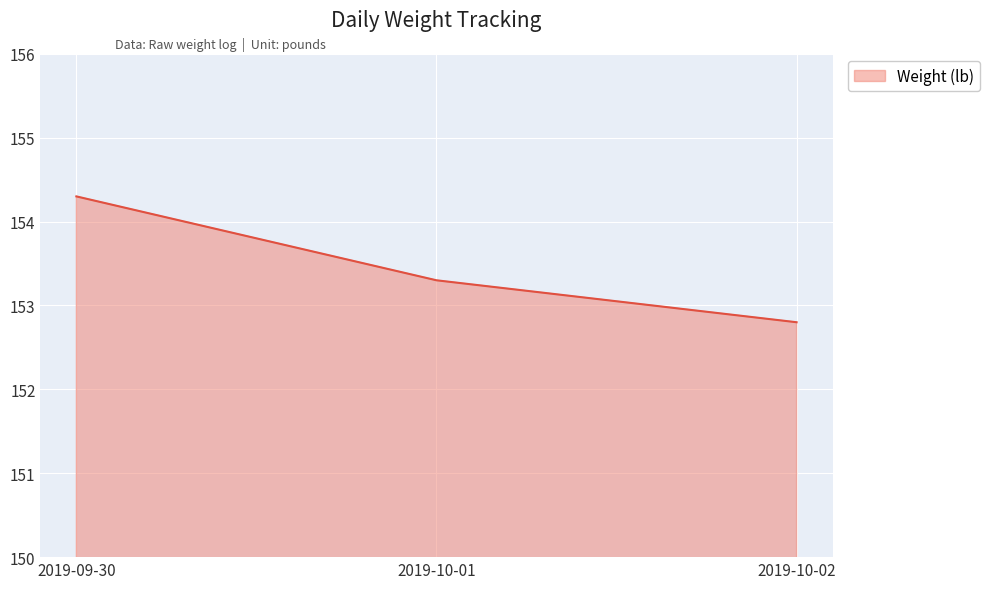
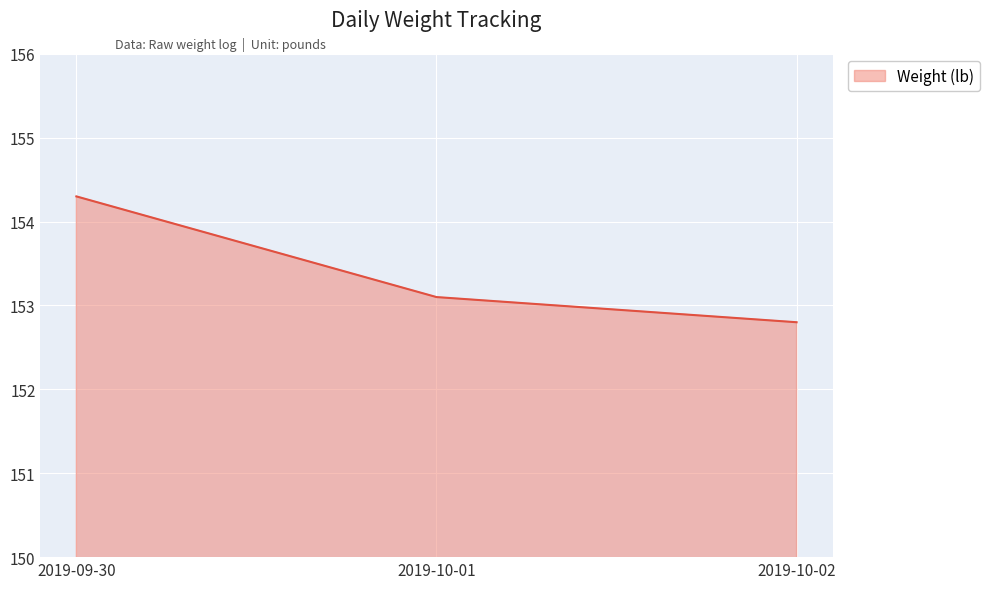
2019-10-01: 153.3 -> 153.1
